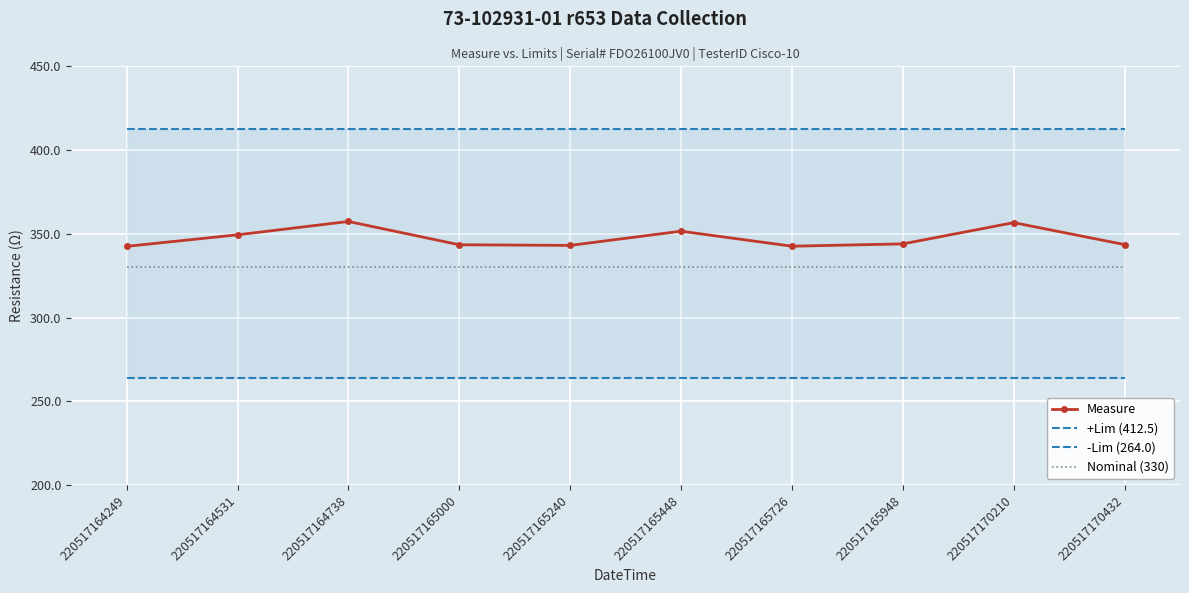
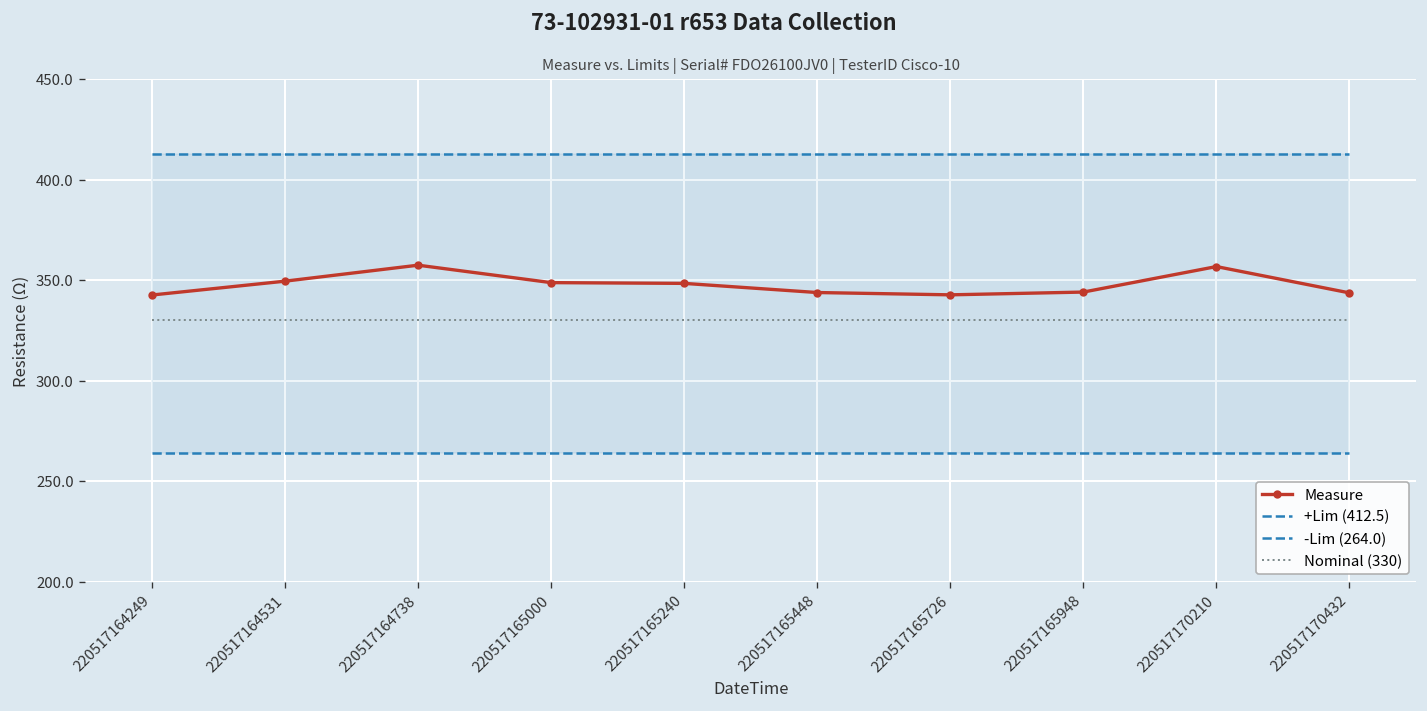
Measure, 220517165000: 344 -> 349
Measure, 220517165240: 343 -> 348
Measure, 220517165448: 352 -> 344
